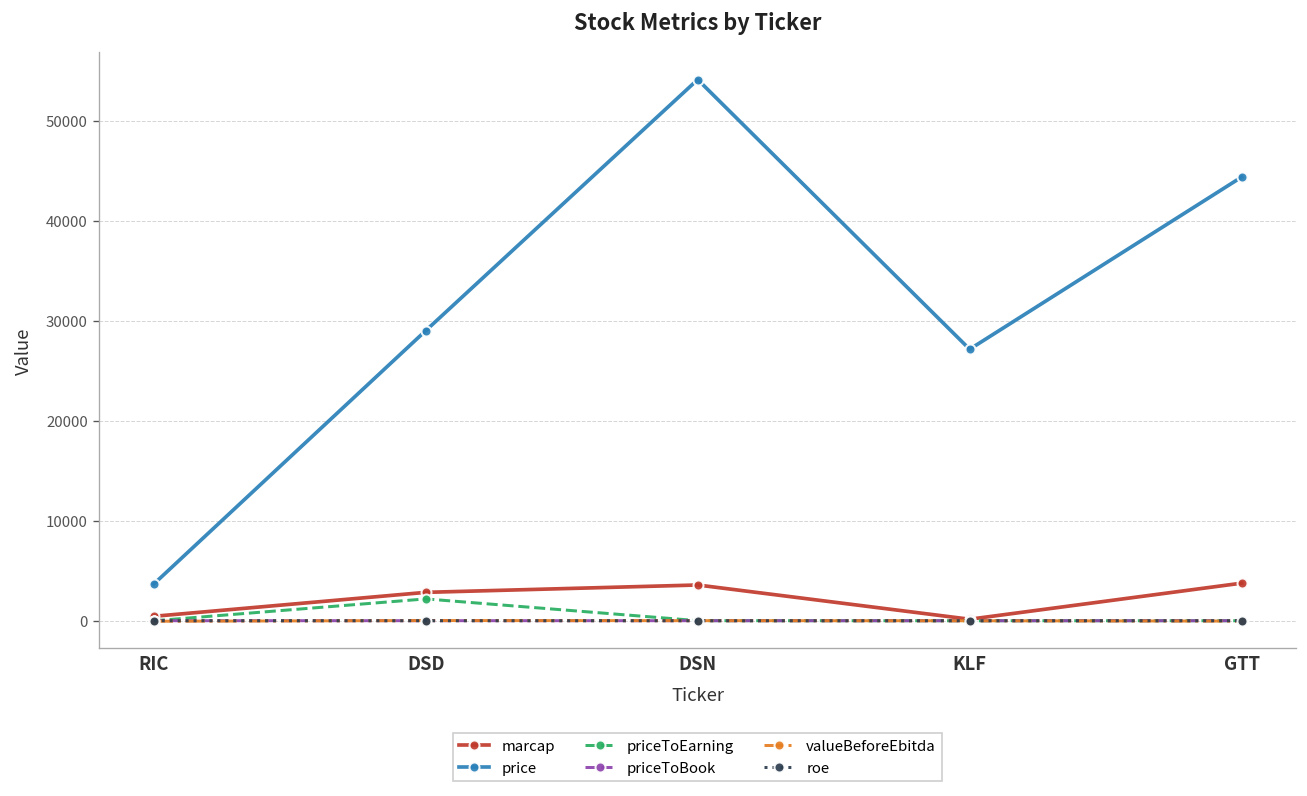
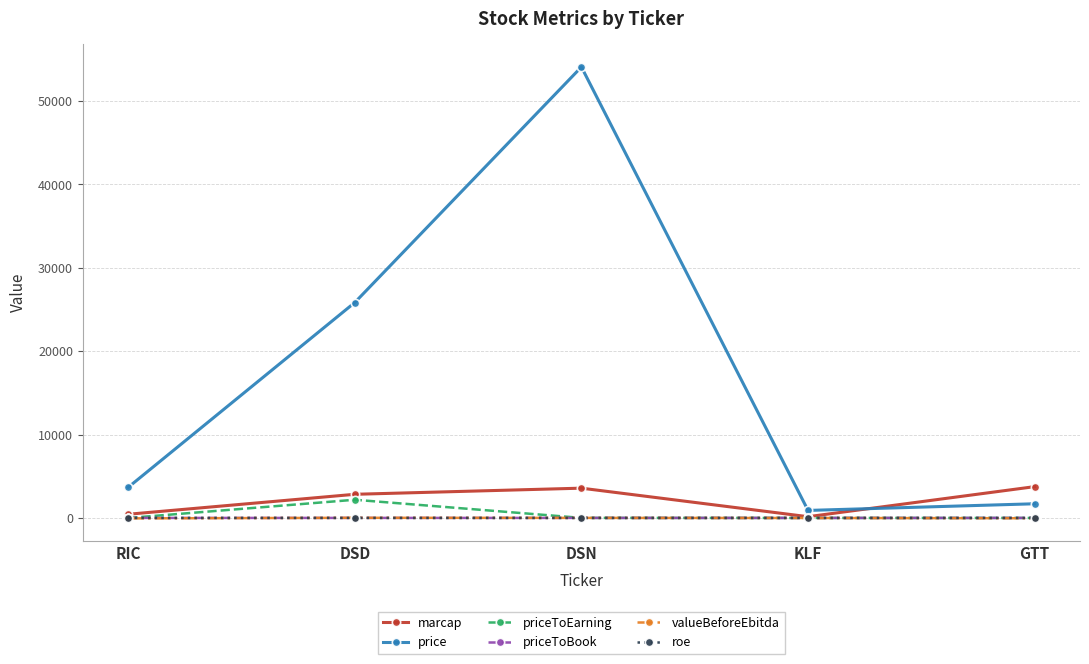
price, DSD: 29000 -> 26000
price, KLF: 27000 -> 1000
price, GTT: 44000 -> 2000
